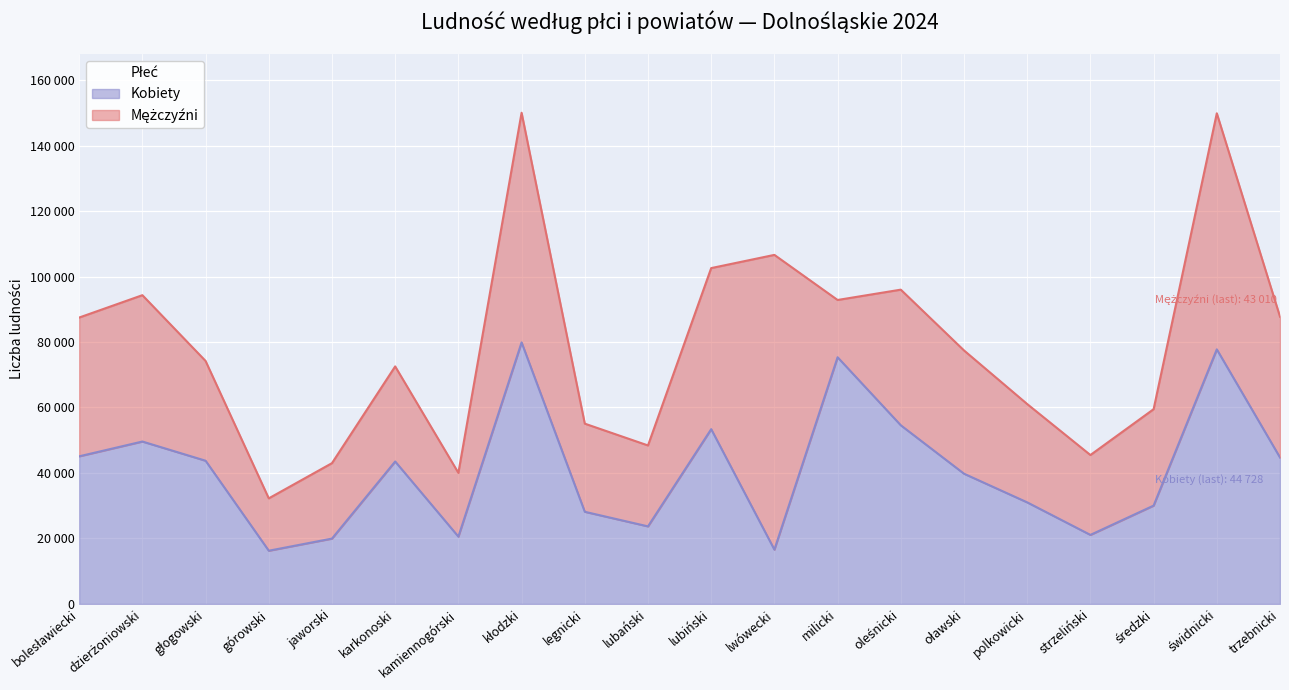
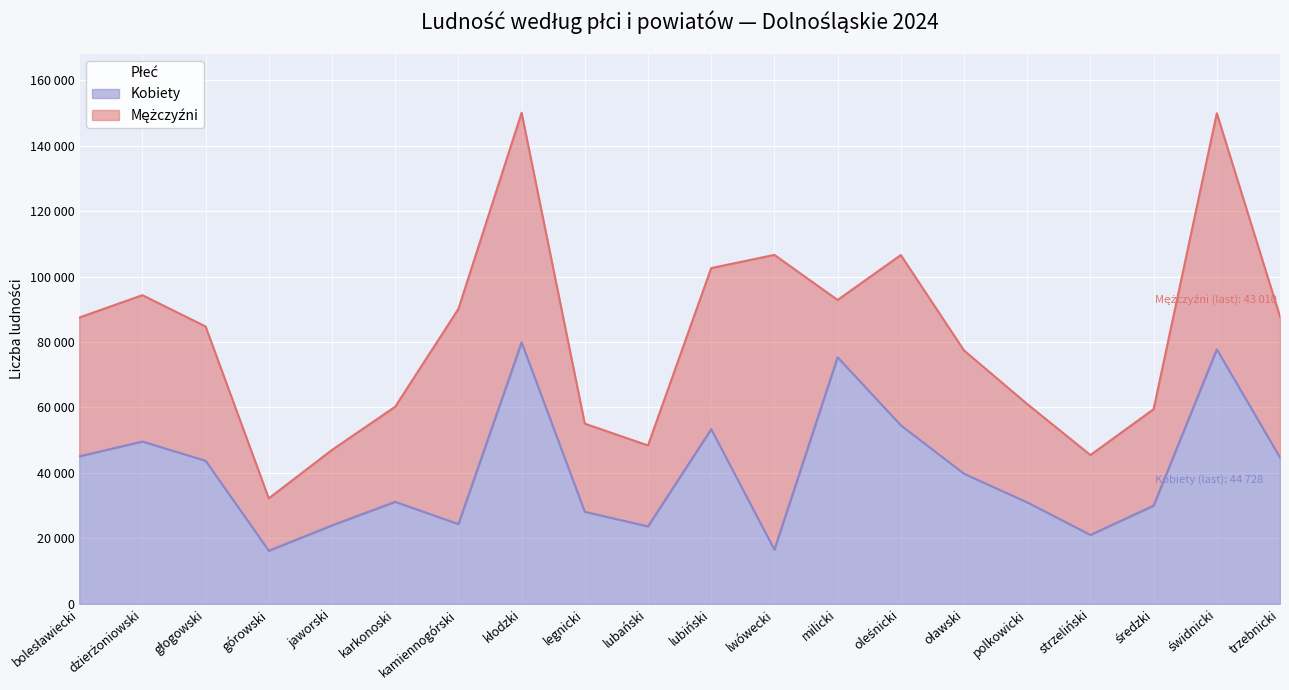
Mężczyźni, głogowski: 30000 -> 41000
Kobiety, jaworski: 20000 -> 24000
Kobiety, karkonoski: 44000 -> 31000
Kobiety, kamiennogórski: 21000 -> 24000
Mężczyźni, kamiennogórski: 19000 -> 66000
Mężczyźni, oleśnicki: 41000 -> 52000
